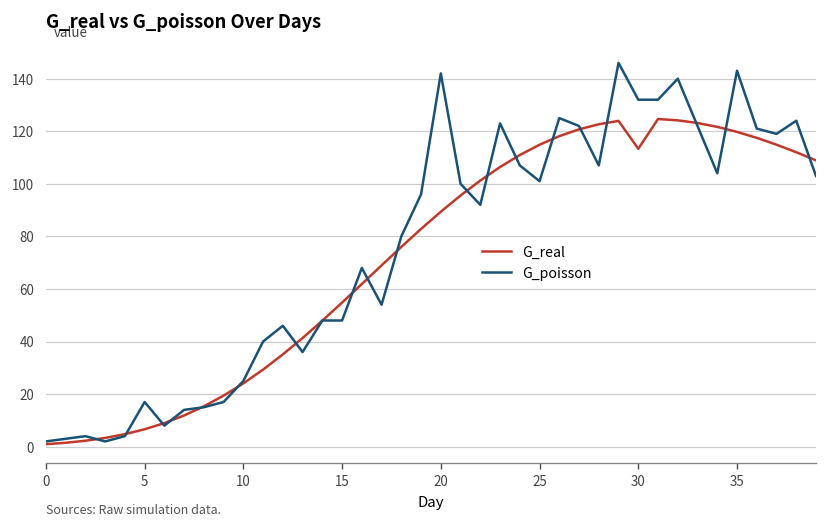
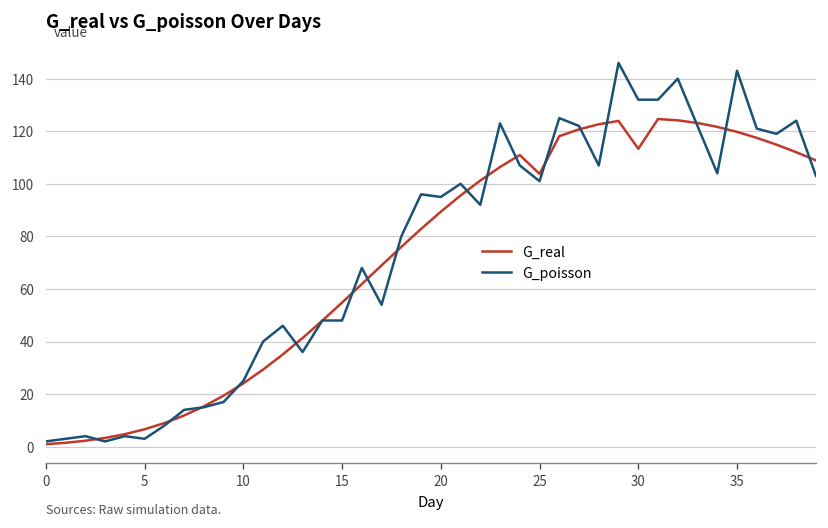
G_poisson, 5: 17 -> 3
G_poisson, 20: 142 -> 95
G_real, 25: 115 -> 104
